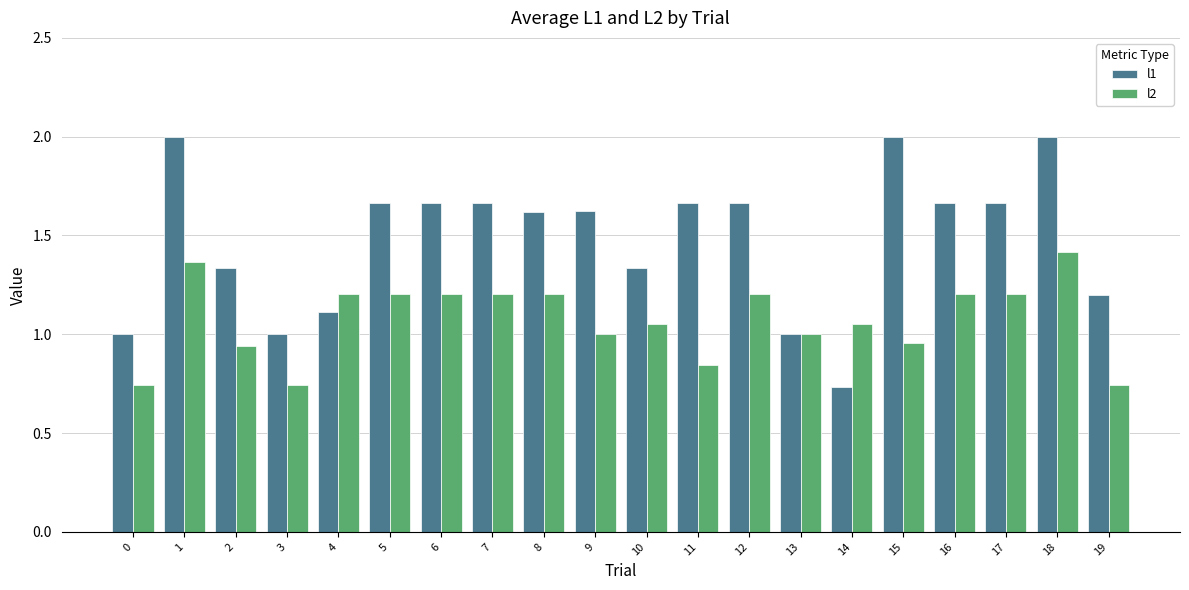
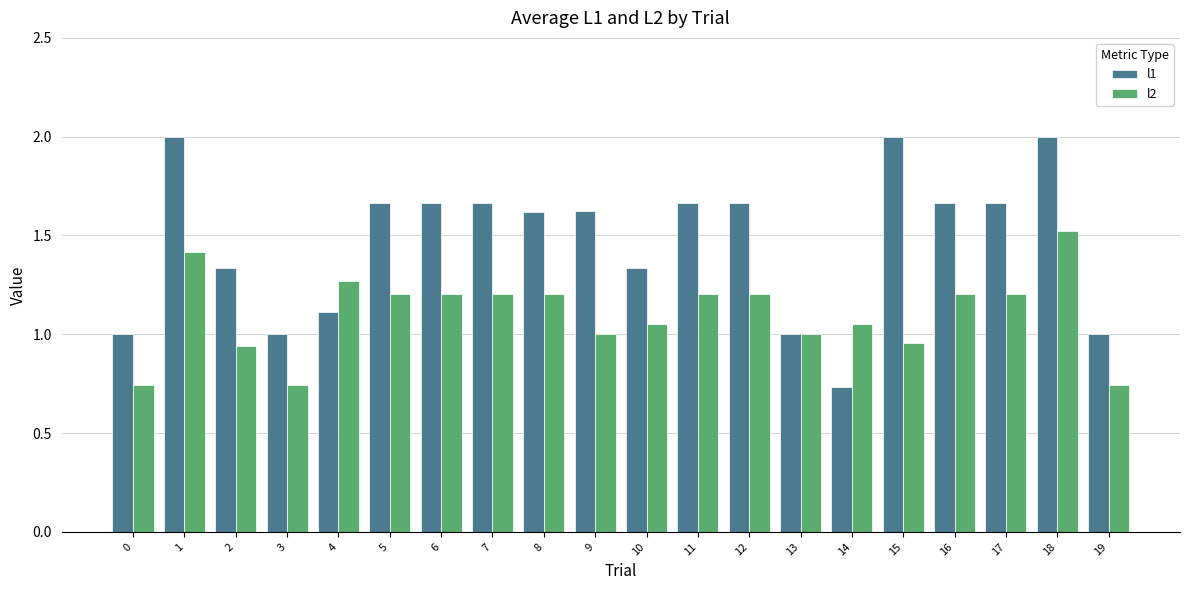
l2, 1: 1.36 -> 1.41
l2, 4: 1.20 -> 1.27
l2, 11: 0.85 -> 1.20
l2, 18: 1.41 -> 1.53
l1, 19: 1.2 -> 1.0
